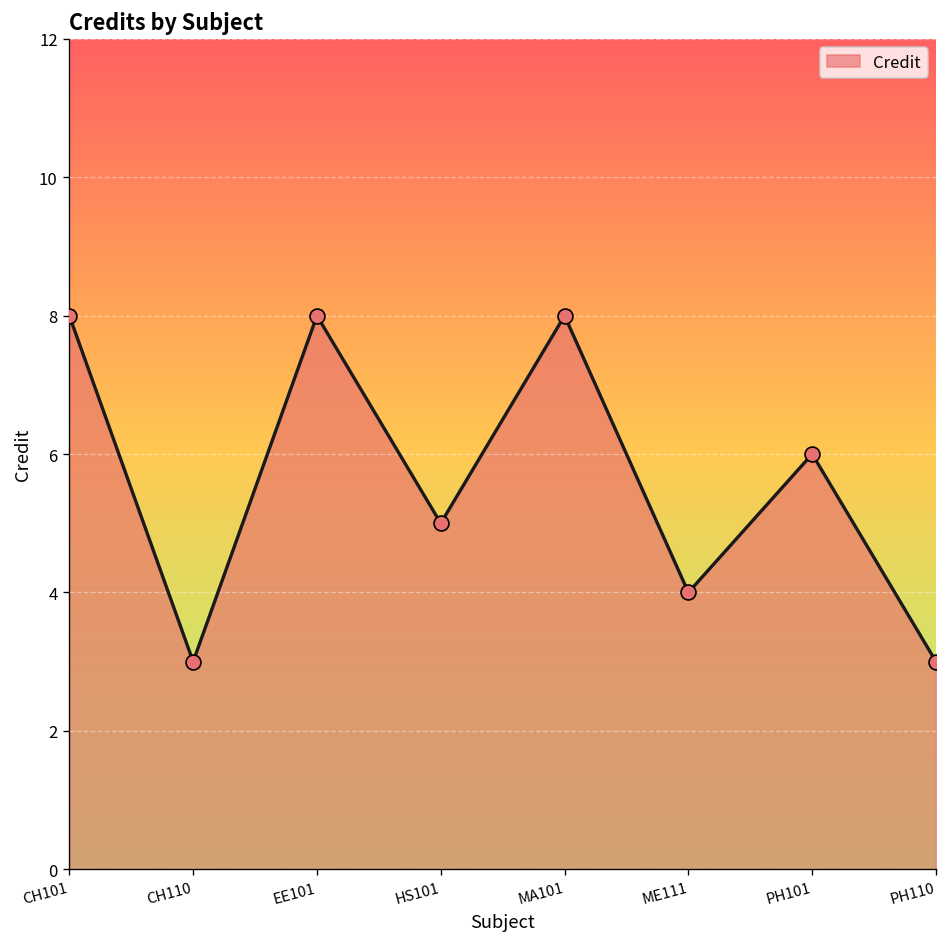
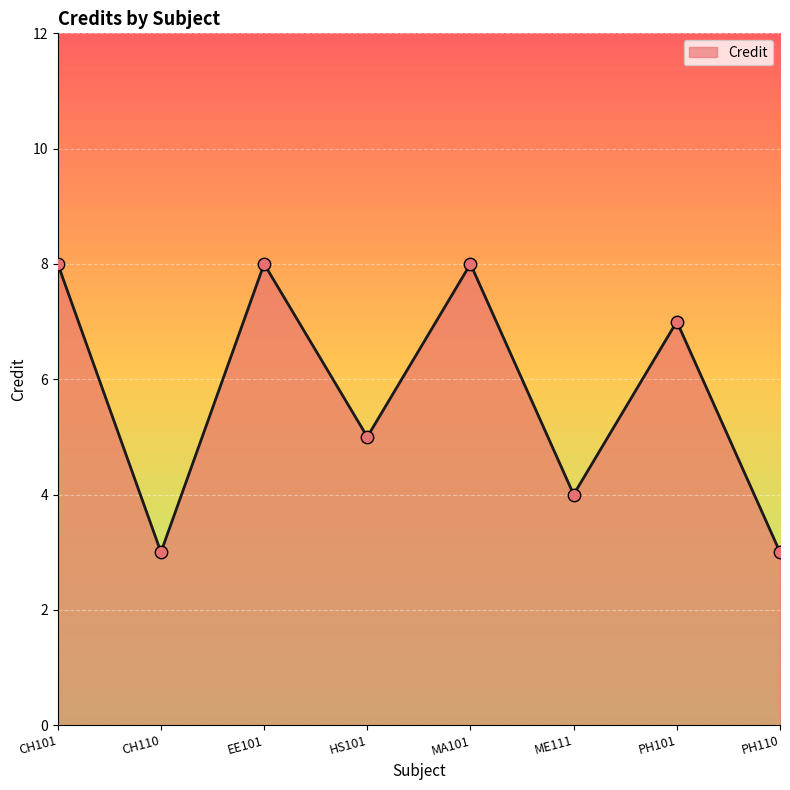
PH101: 6 -> 7
